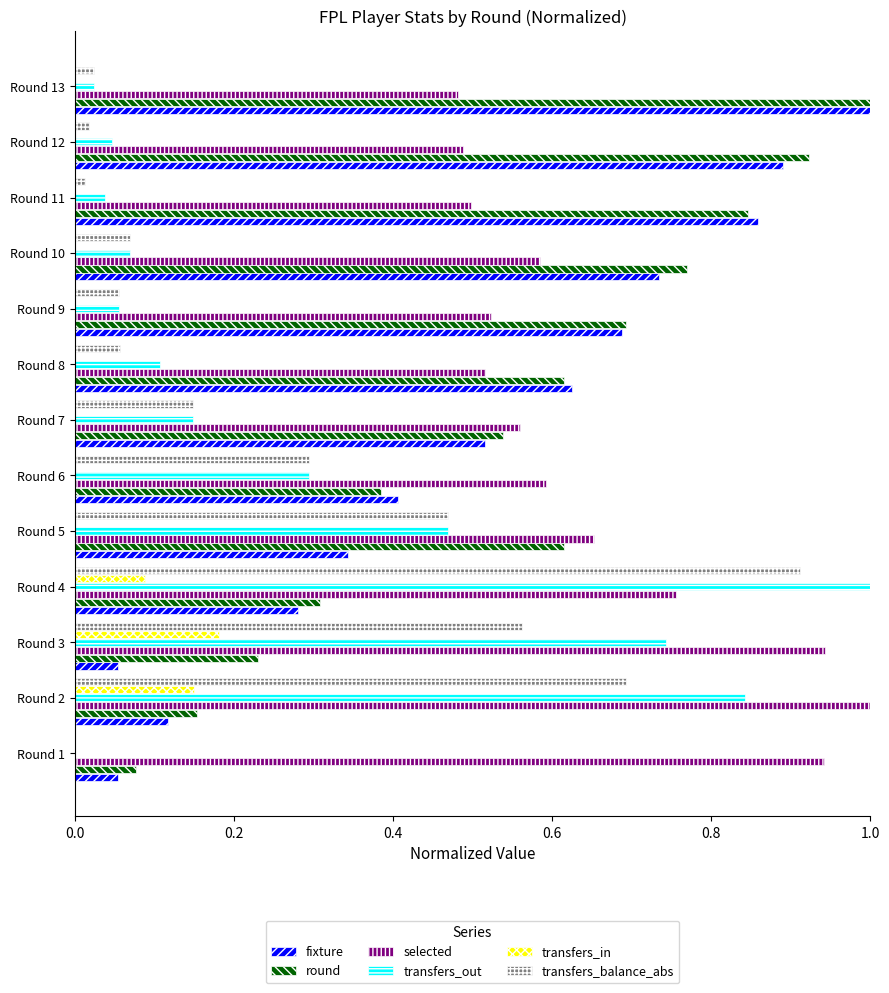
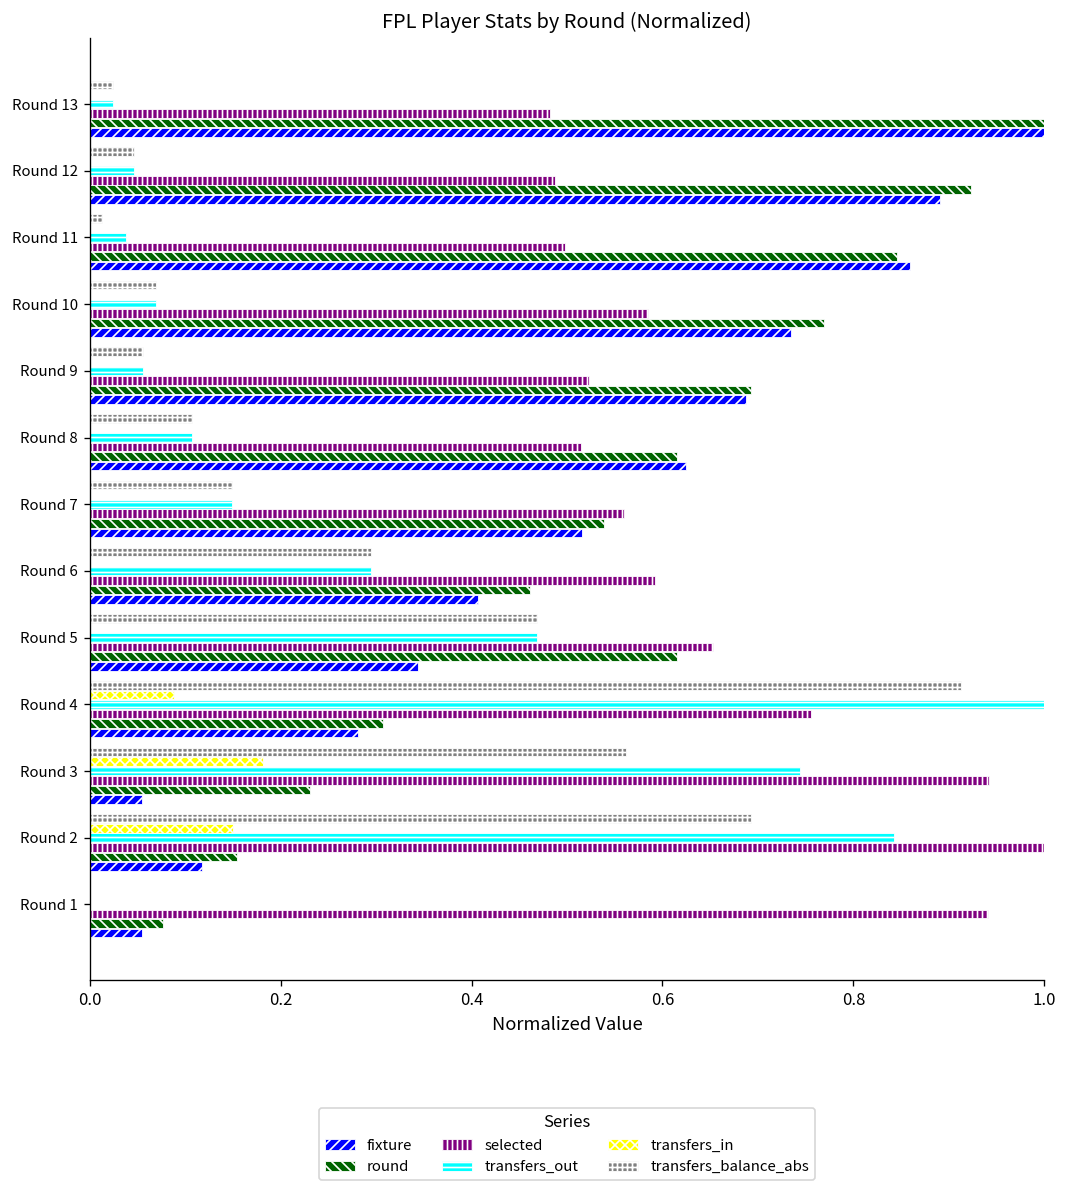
transfers_balance_abs, Round 12: 0.02 -> 0.05
transfers_balance_abs, Round 8: 0.06 -> 0.11
round, Round 6: 0.38 -> 0.46
